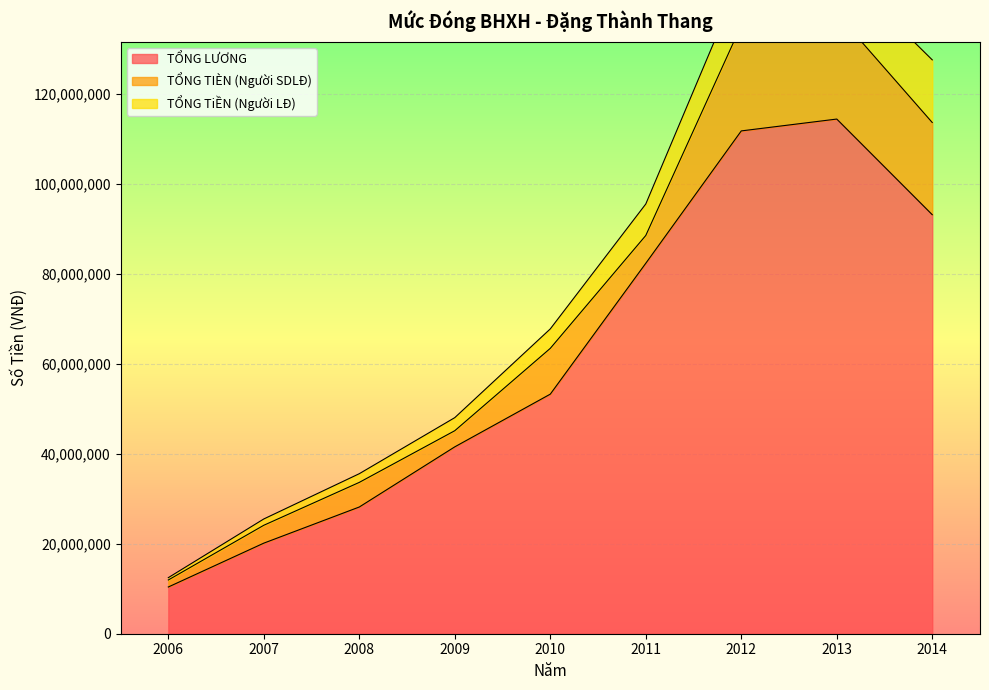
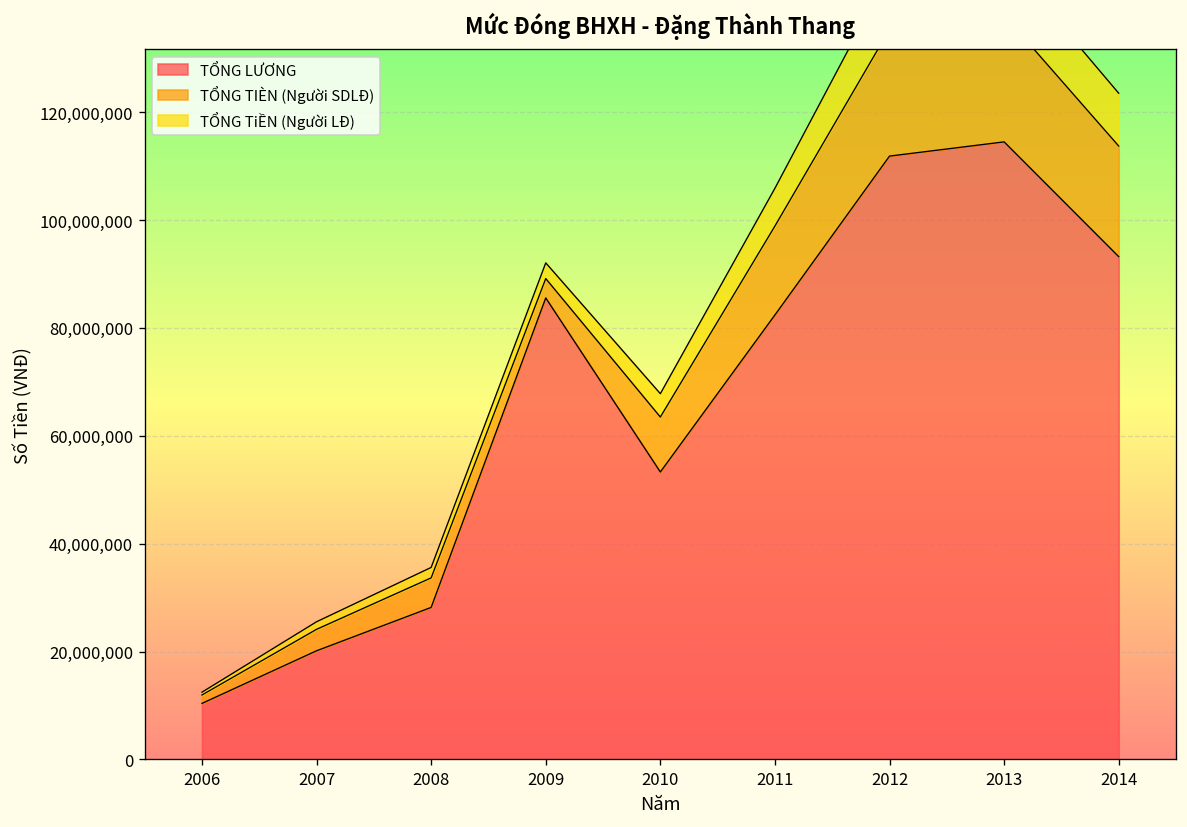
TỔNG LƯƠNG, 2009: 42,000,000 -> 86,000,000
TỔNG TIÈN (Người SDLĐ), 2011: 6,000,000 -> 16,000,000
TỔNG TiỀN (Người LĐ), 2014: 14,000,000 -> 10,000,000
